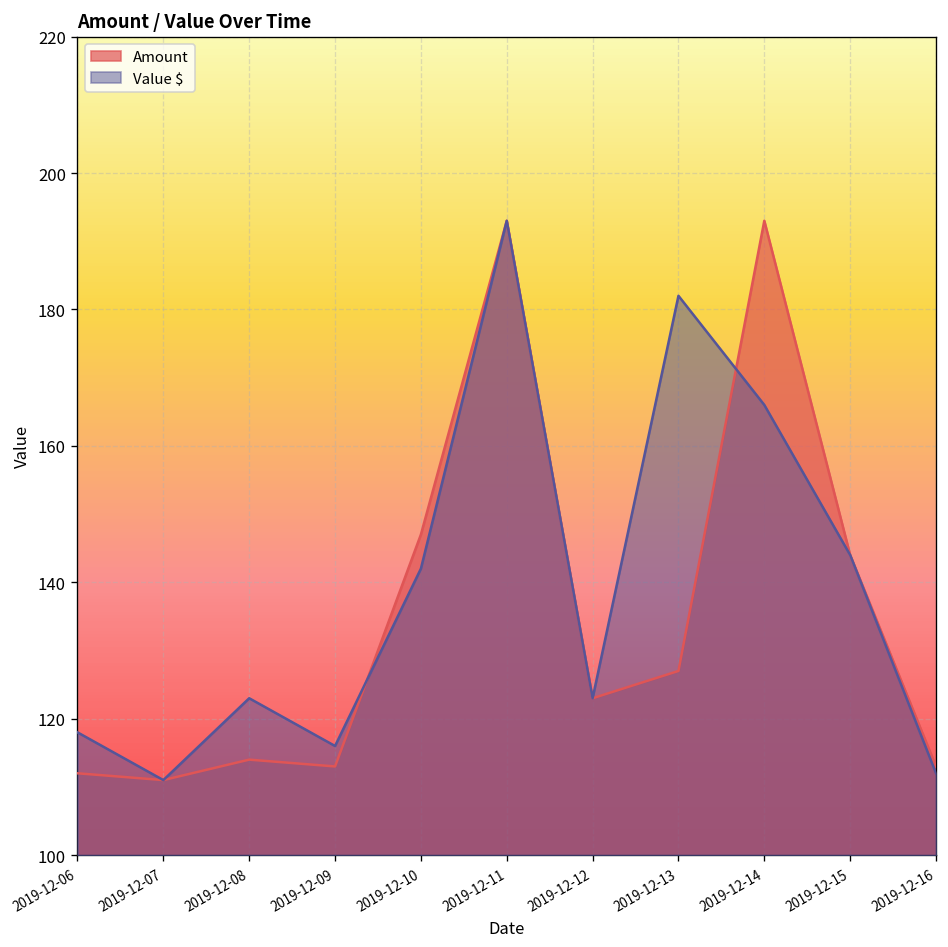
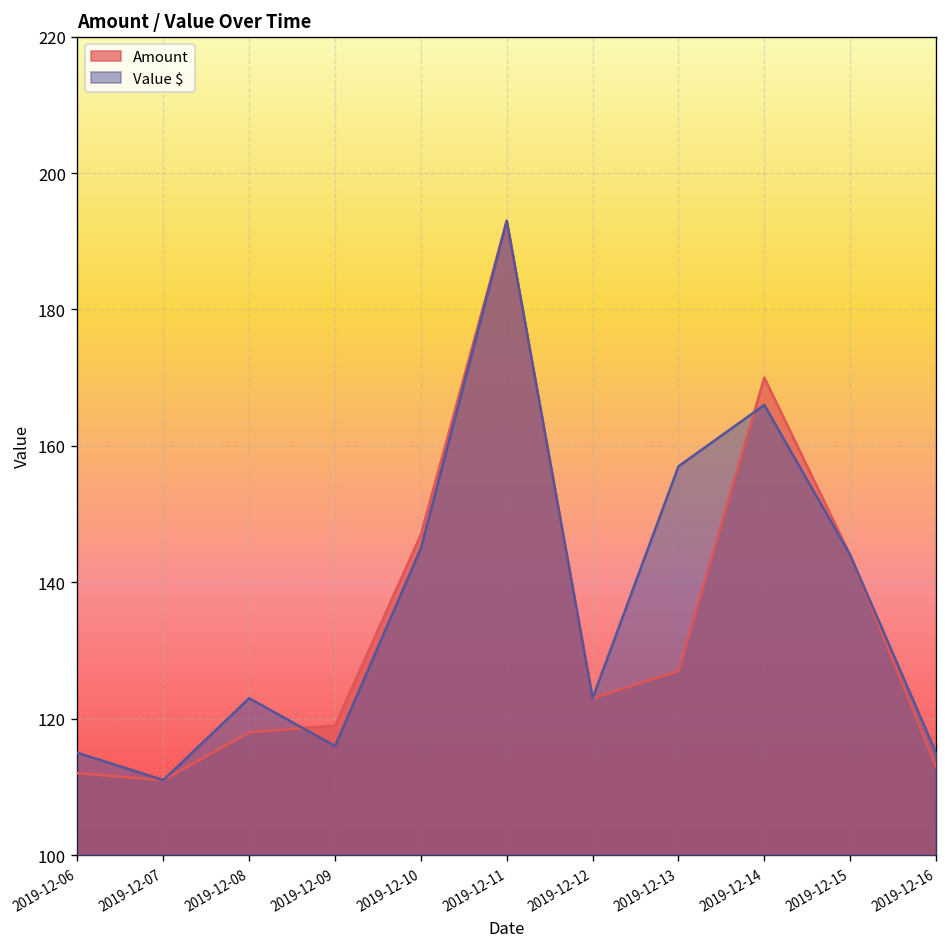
Value $, 2019-12-06: 118 -> 115
Amount, 2019-12-08: 114 -> 118
Amount, 2019-12-09: 113 -> 119
Value $, 2019-12-10: 142 -> 145
Value $, 2019-12-13: 182 -> 157
Amount, 2019-12-14: 193 -> 170
Value $, 2019-12-16: 112 -> 115
